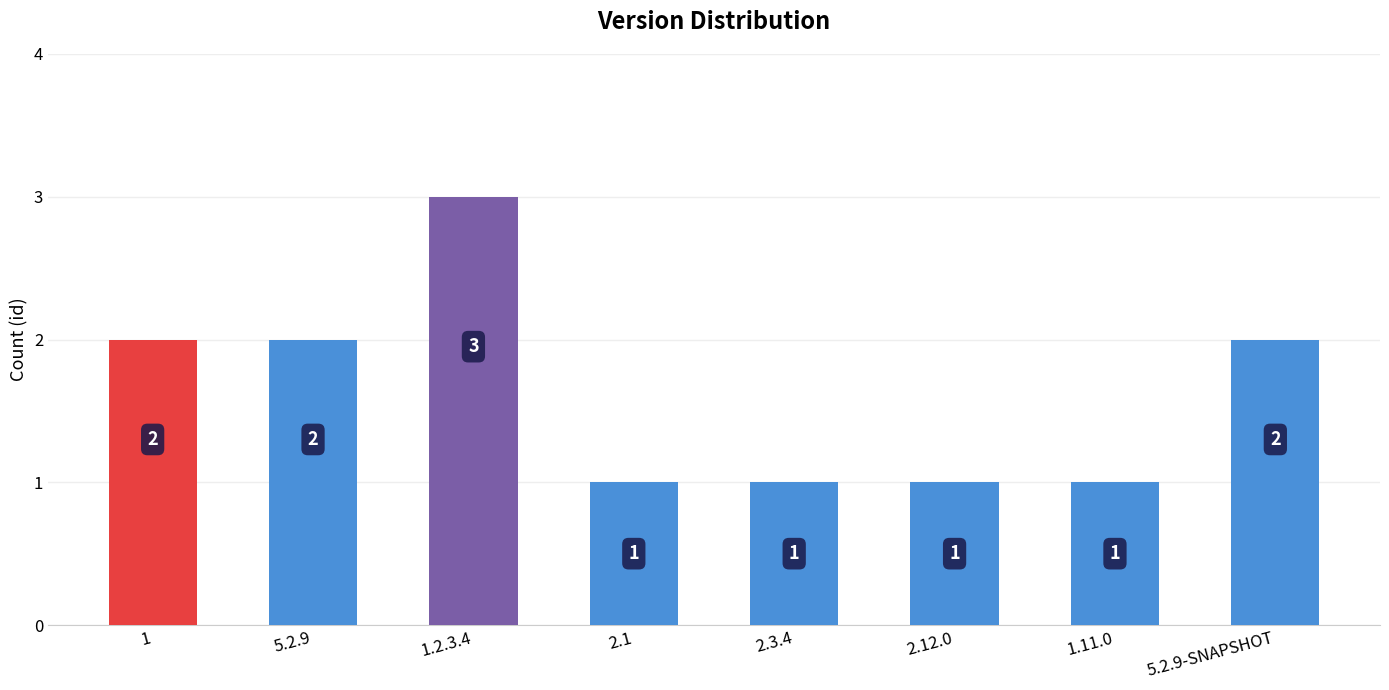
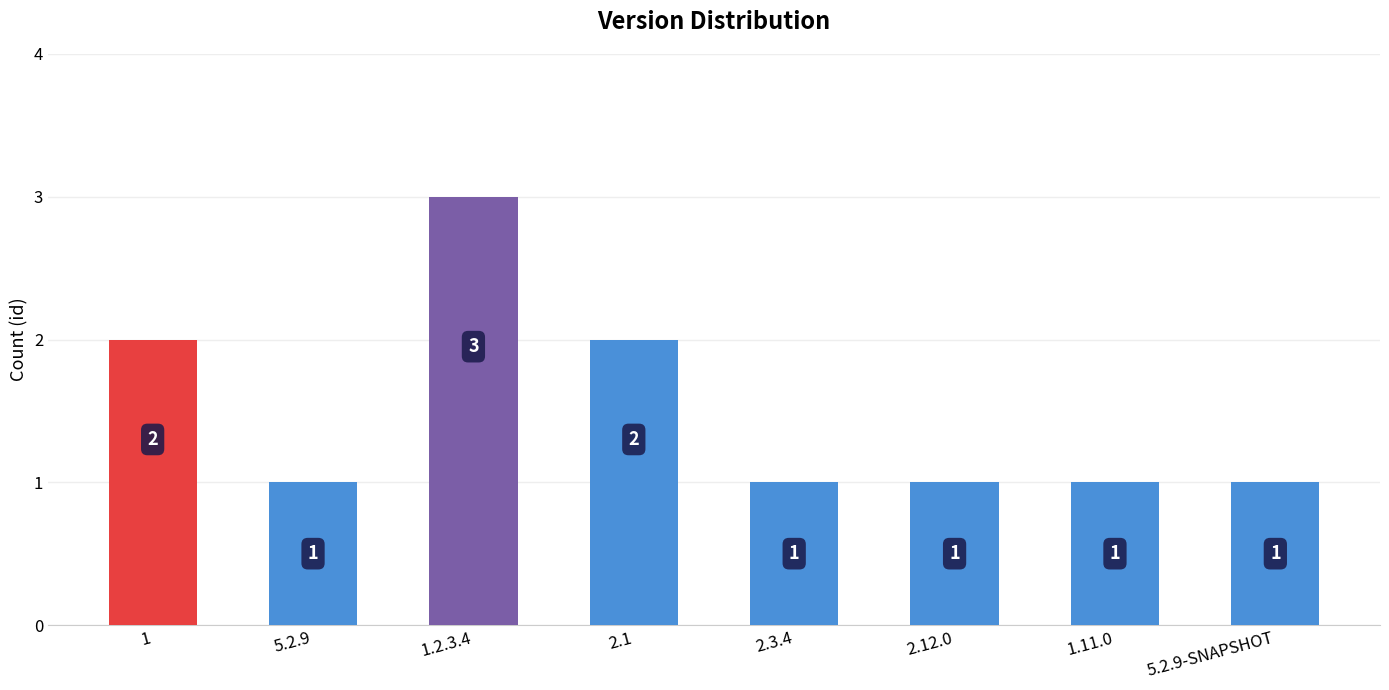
5.2.9: 2 -> 1
2.1: 1 -> 2
5.2.9-SNAPSHOT: 2 -> 1
